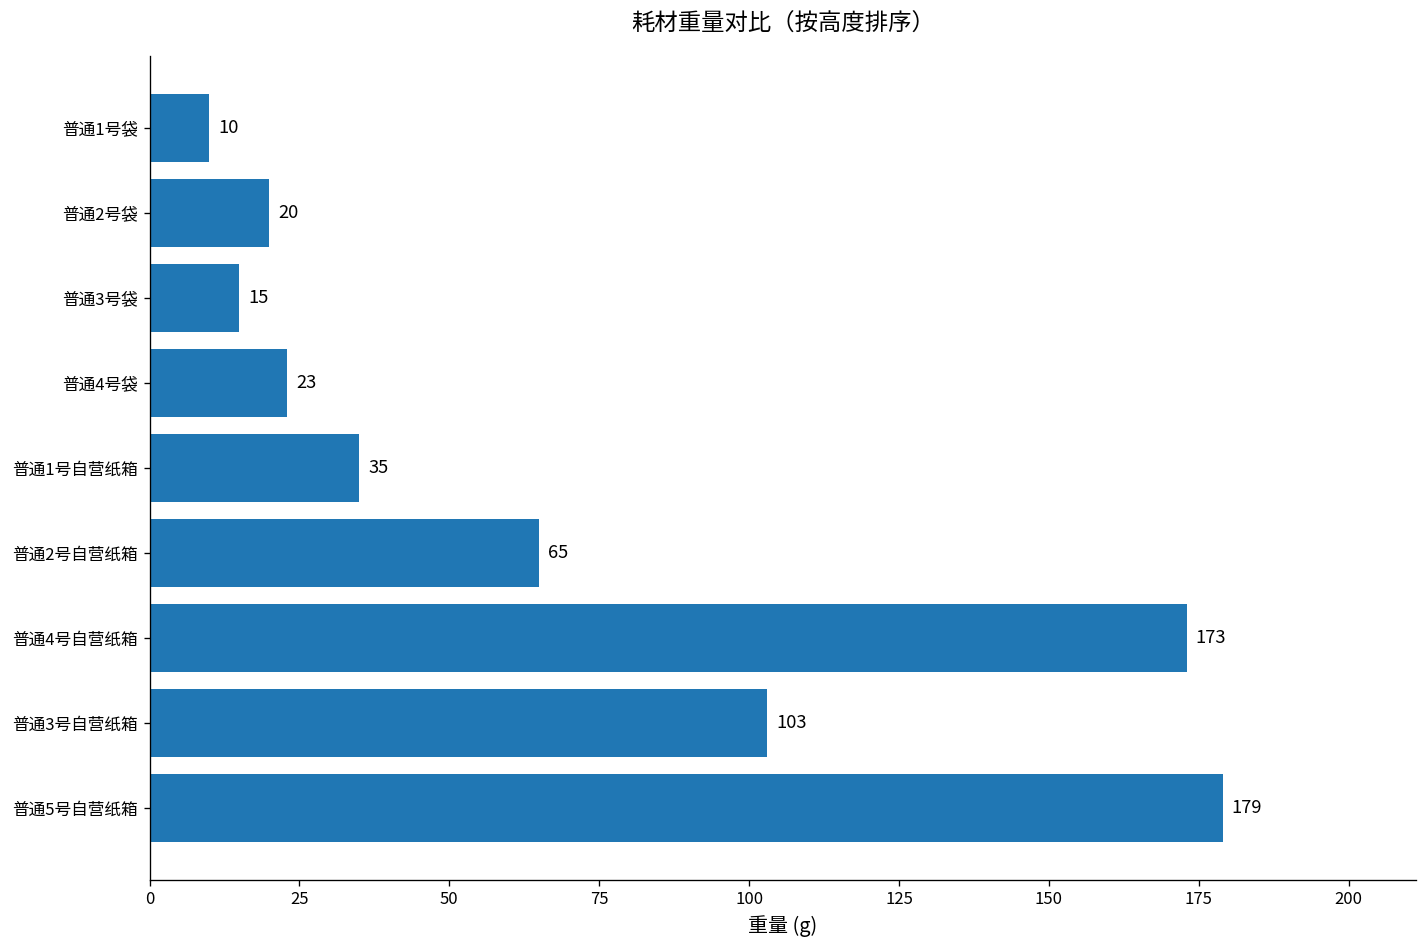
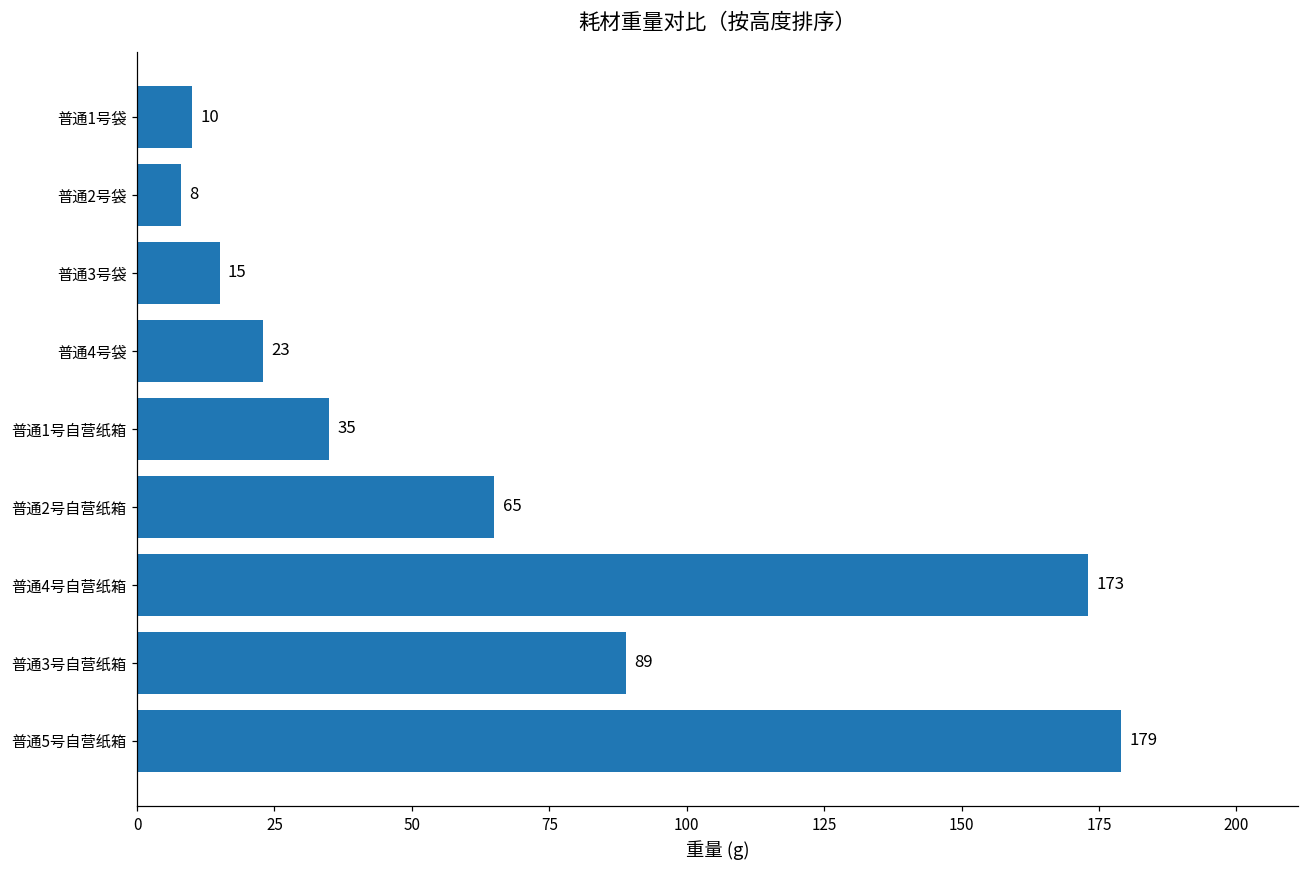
普通2号袋: 20 -> 8
普通3号自营纸箱: 103 -> 89
